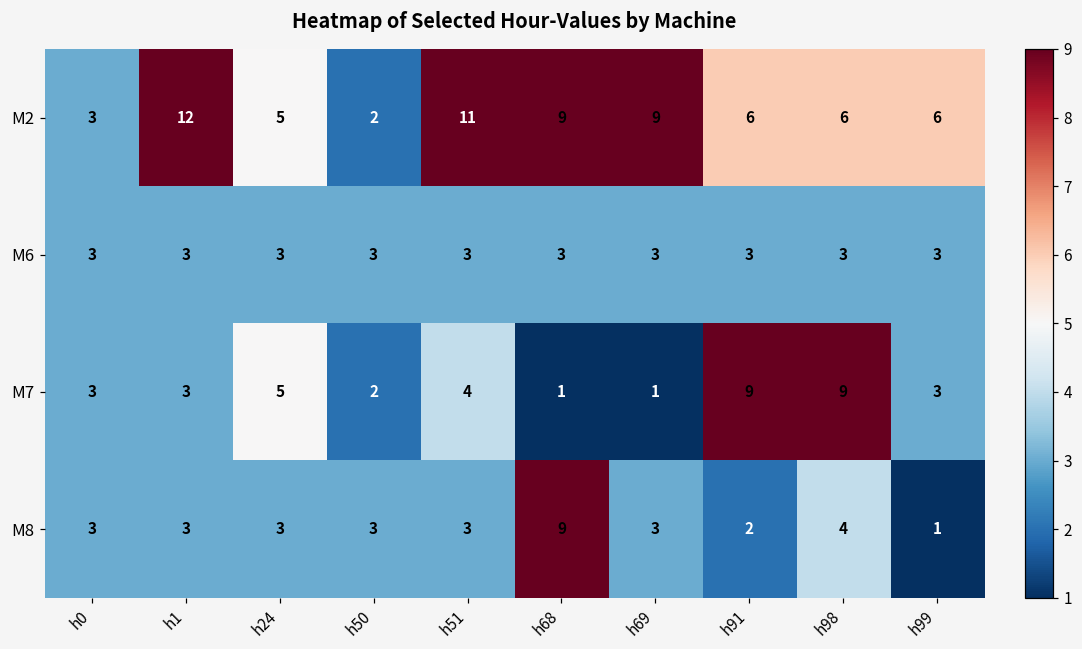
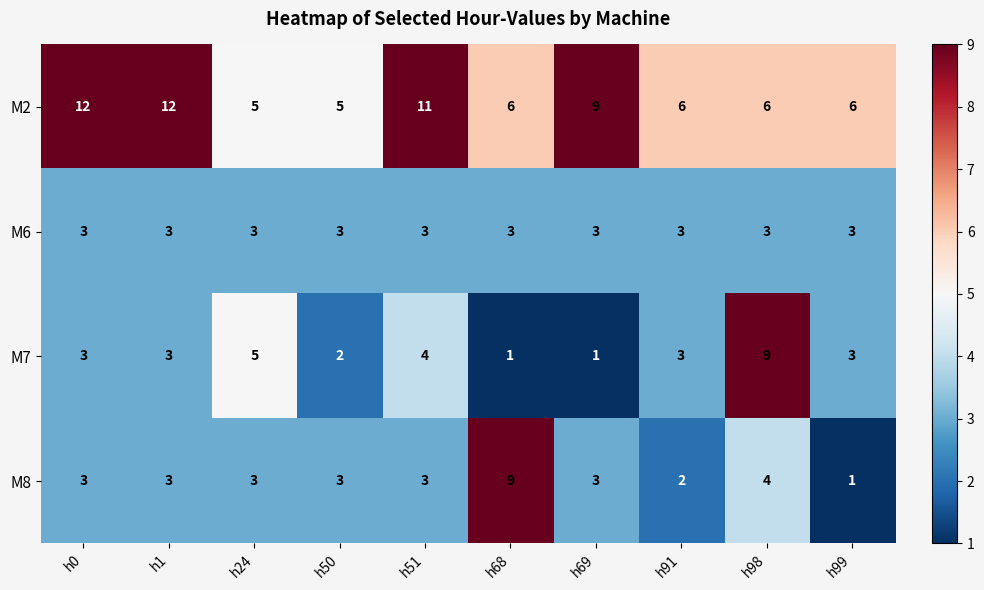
M2, h0: 3 -> 12
M2, h50: 2 -> 5
M2, h68: 9 -> 6
M7, h91: 9 -> 3
